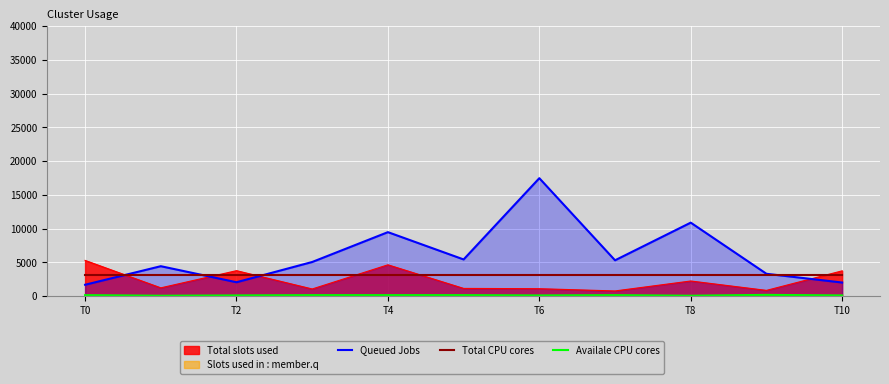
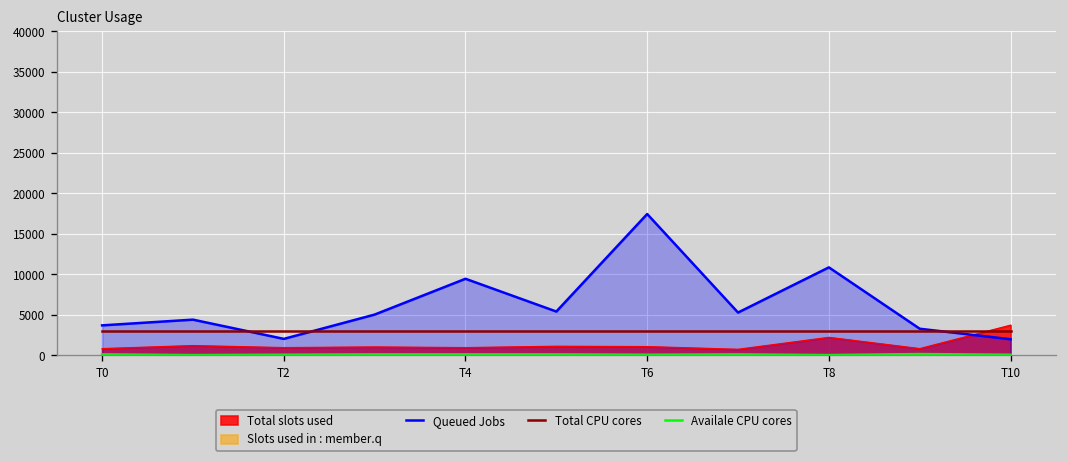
Total slots used, T0: 5000 -> 1000
Queued Jobs, T0: 2000 -> 4000
Total slots used, T2: 4000 -> 1000
Total slots used, T4: 5000 -> 1000
